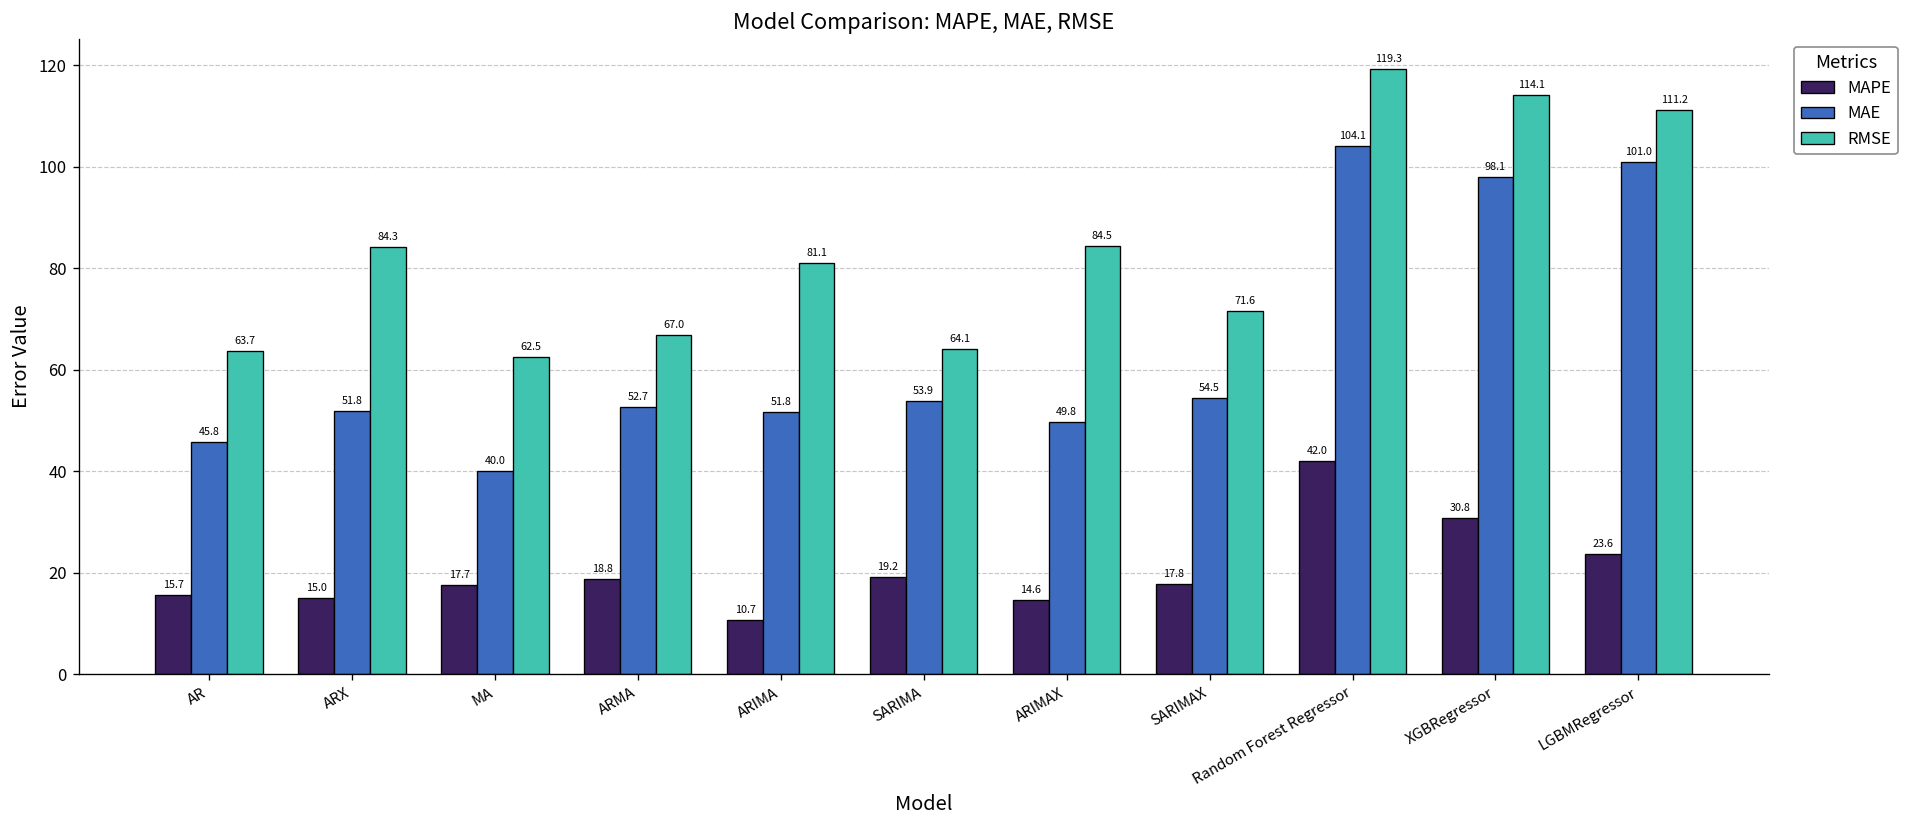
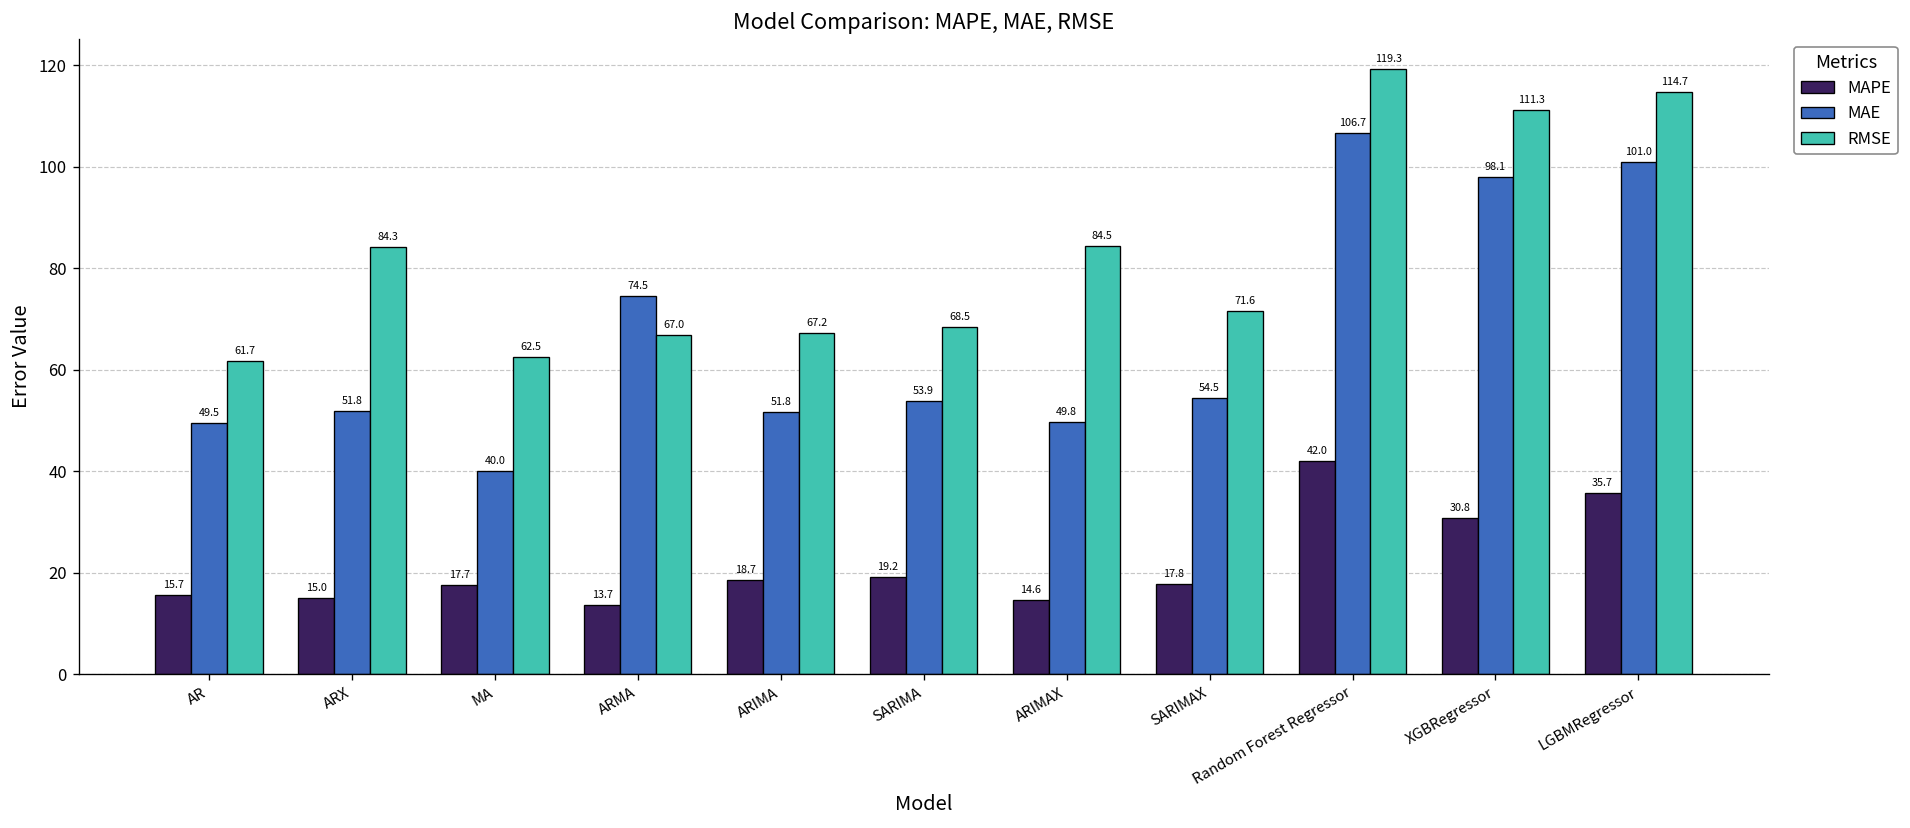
MAE, AR: 45.8 -> 49.5
RMSE, AR: 63.7 -> 61.7
MAPE, ARMA: 18.8 -> 13.7
MAE, ARMA: 52.7 -> 74.5
MAPE, ARIMA: 10.7 -> 18.7
RMSE, ARIMA: 81.1 -> 67.2
RMSE, SARIMA: 64.1 -> 68.5
MAE, Random Forest Regressor: 104.1 -> 106.7
RMSE, XGBRegressor: 114.1 -> 111.3
MAPE, LGBMRegressor: 23.6 -> 35.7
RMSE, LGBMRegressor: 111.2 -> 114.7
